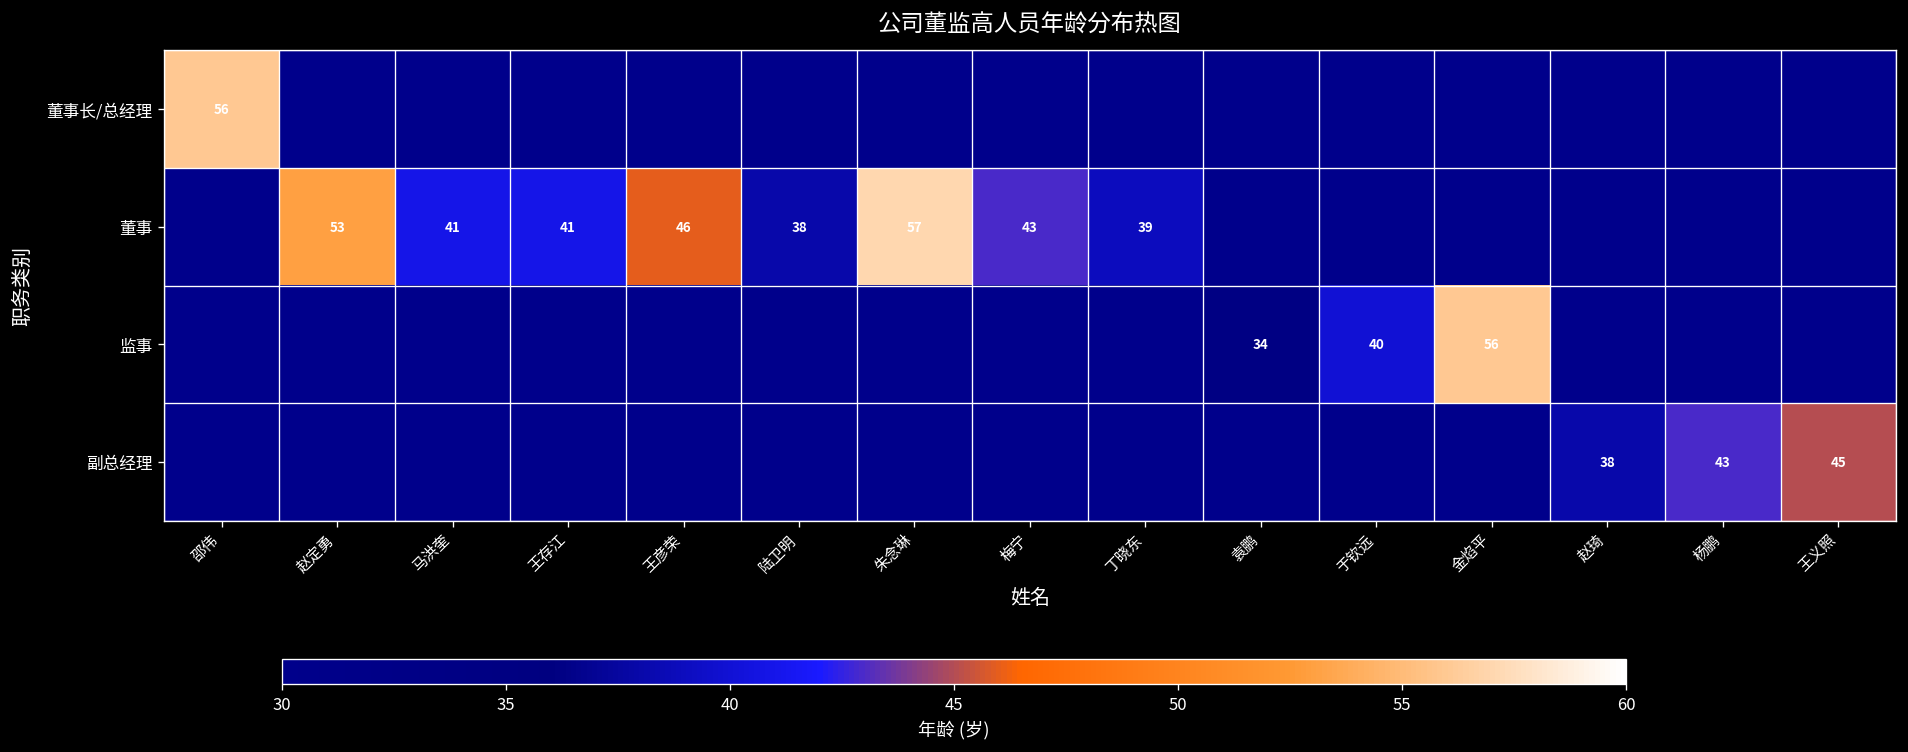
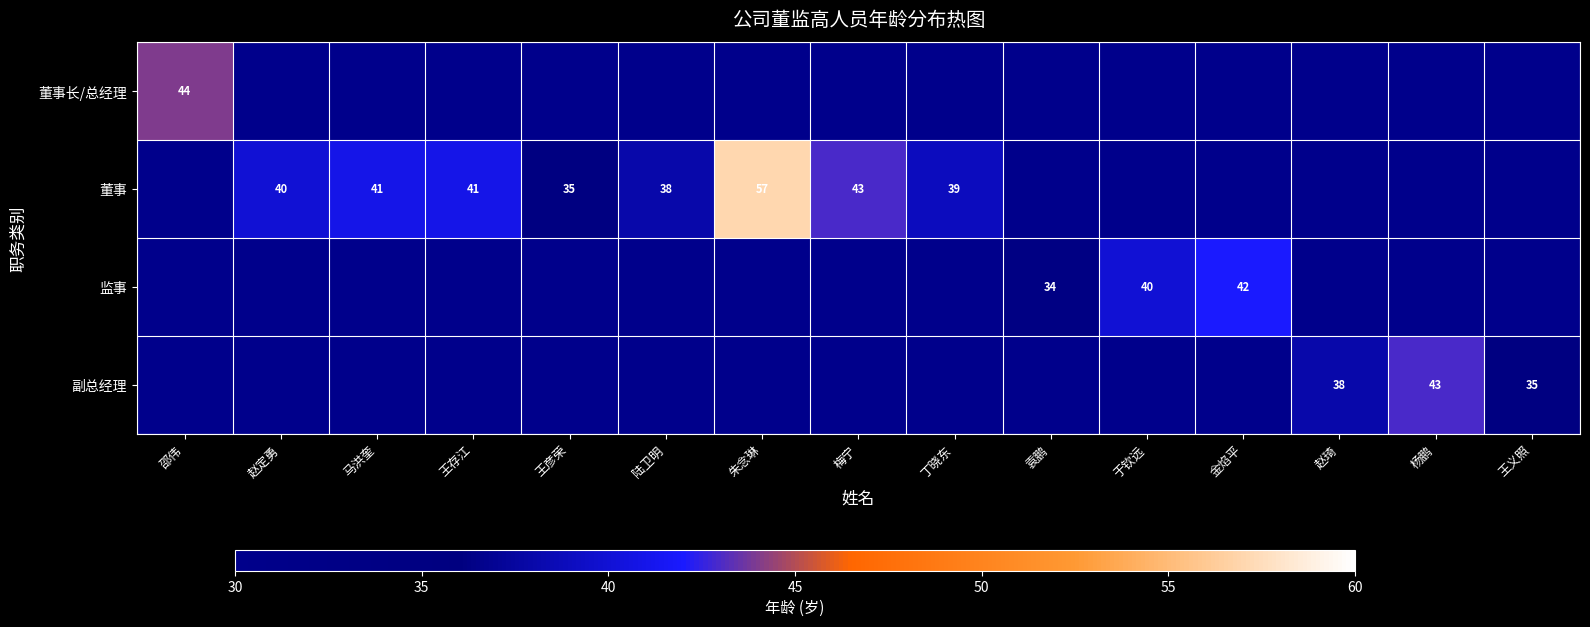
董事长/总经理, 邵伟: 56 -> 44
董事, 赵定勇: 53 -> 40
董事, 王彦荣: 46 -> 35
监事, 金焰平: 56 -> 42
副总经理, 王义照: 45 -> 35
